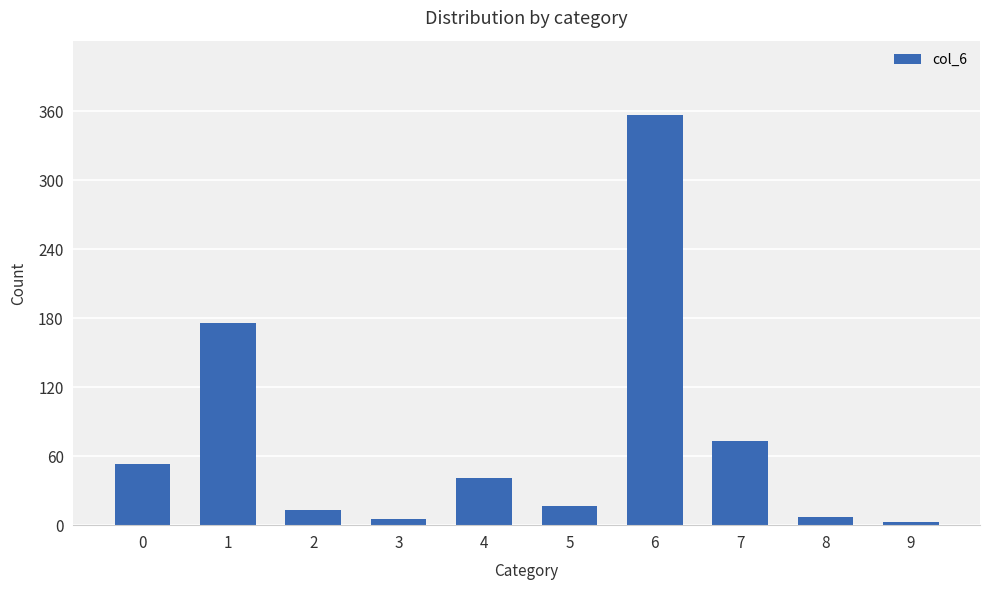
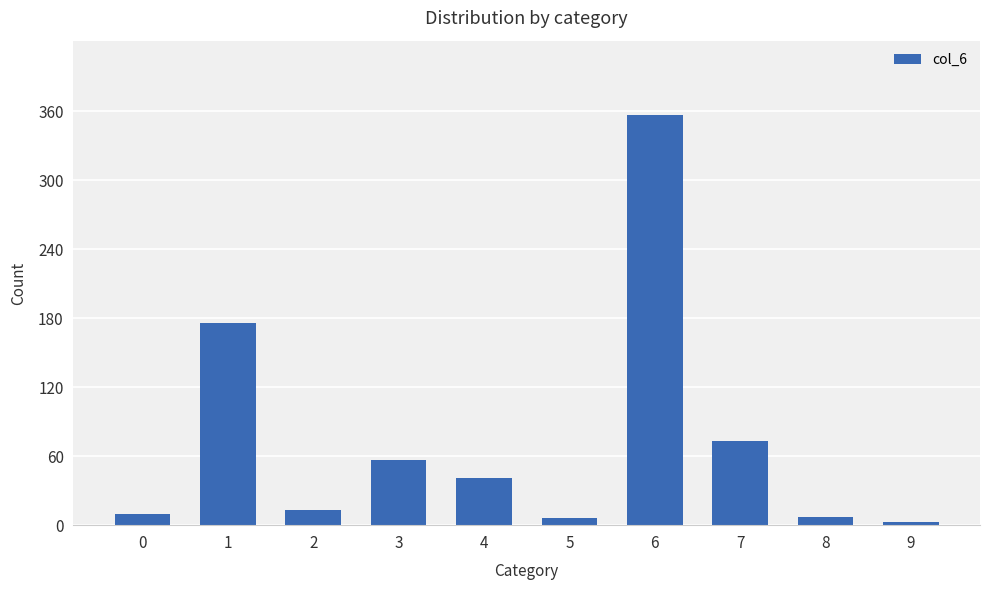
0: 54 -> 10
3: 5 -> 57
5: 17 -> 7
